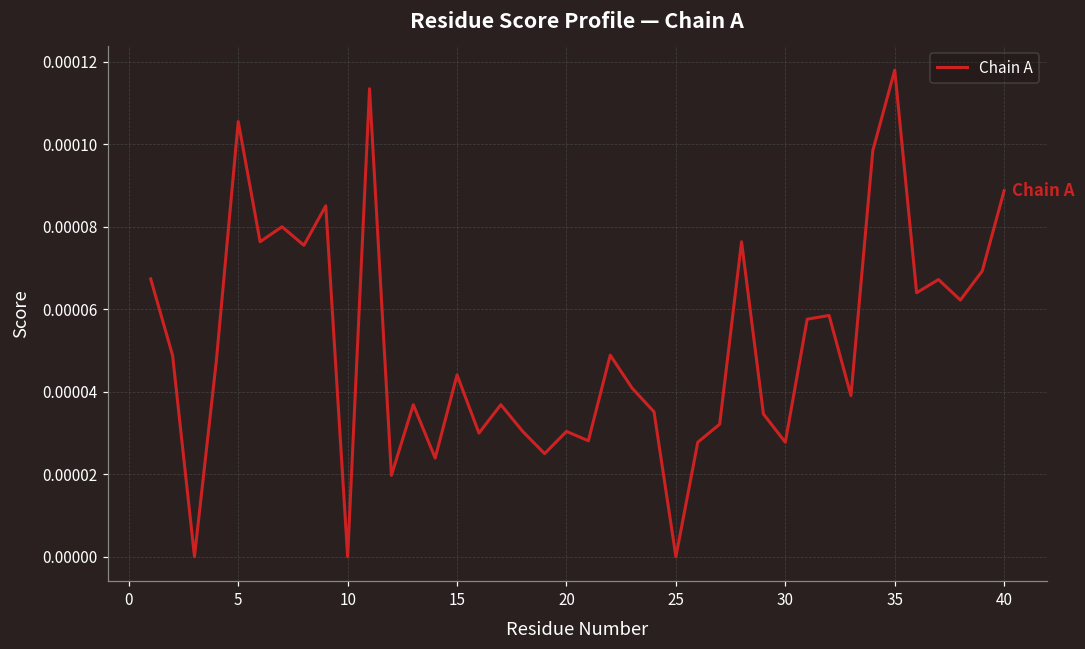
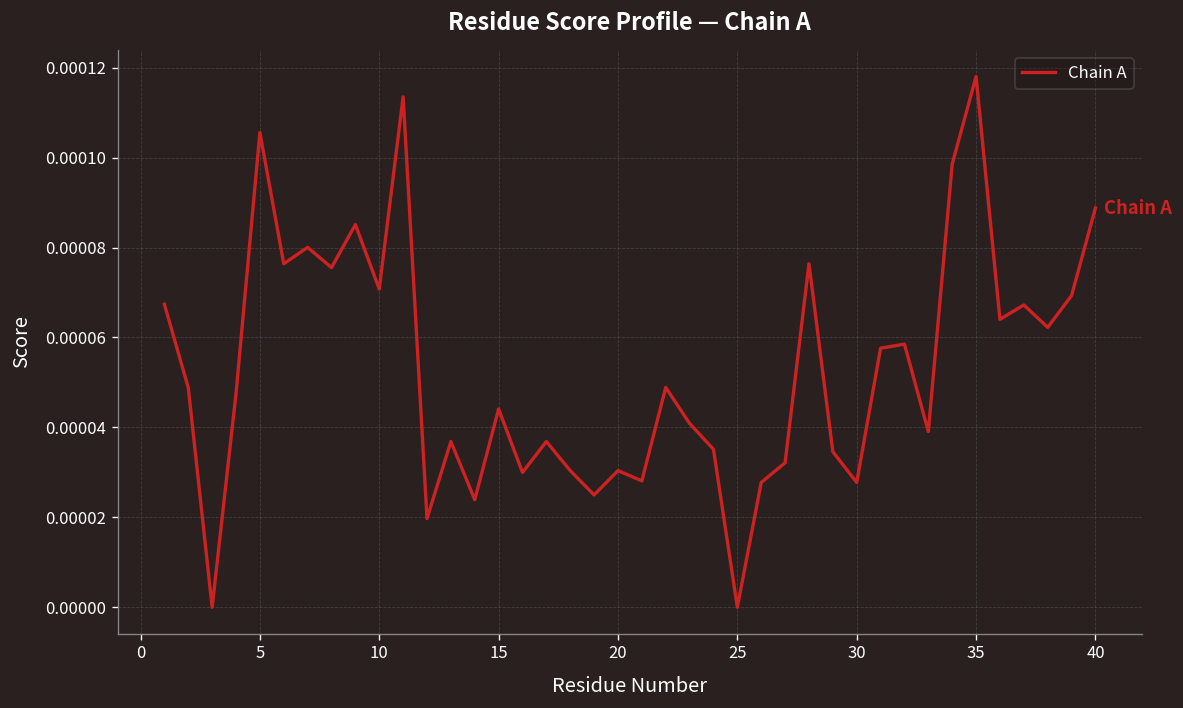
10: 0.0000 -> 0.0001
